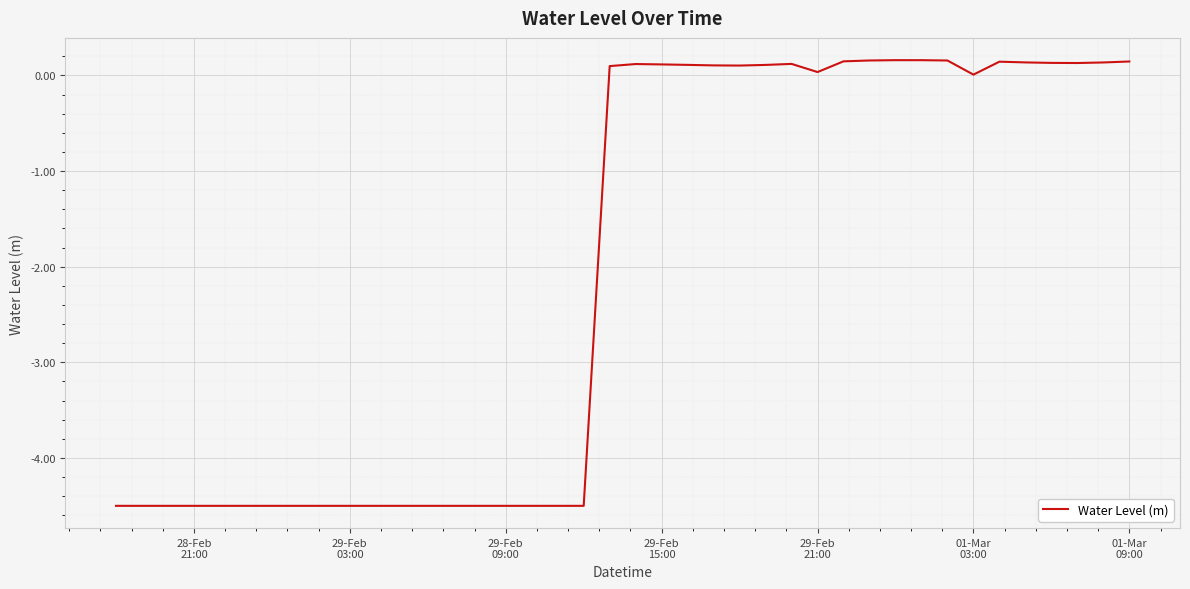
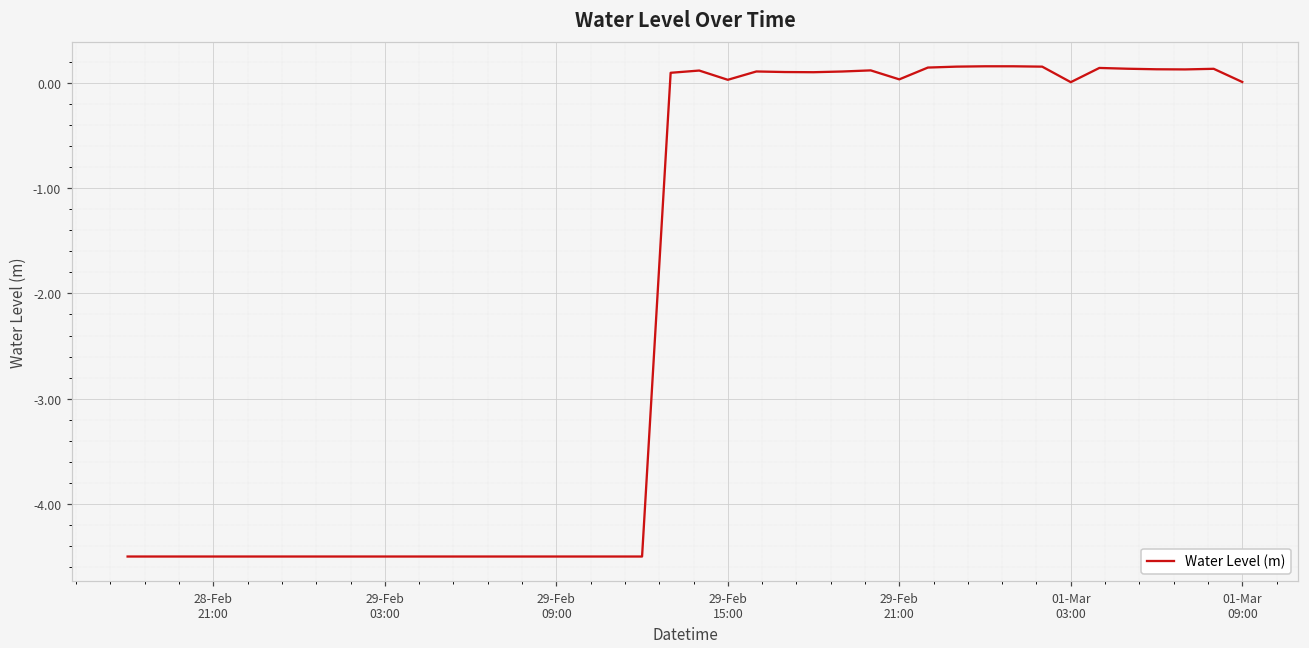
29-Feb 15:00: 0.1 -> 0.0
01-Mar 09:00: 0.1 -> 0.0
